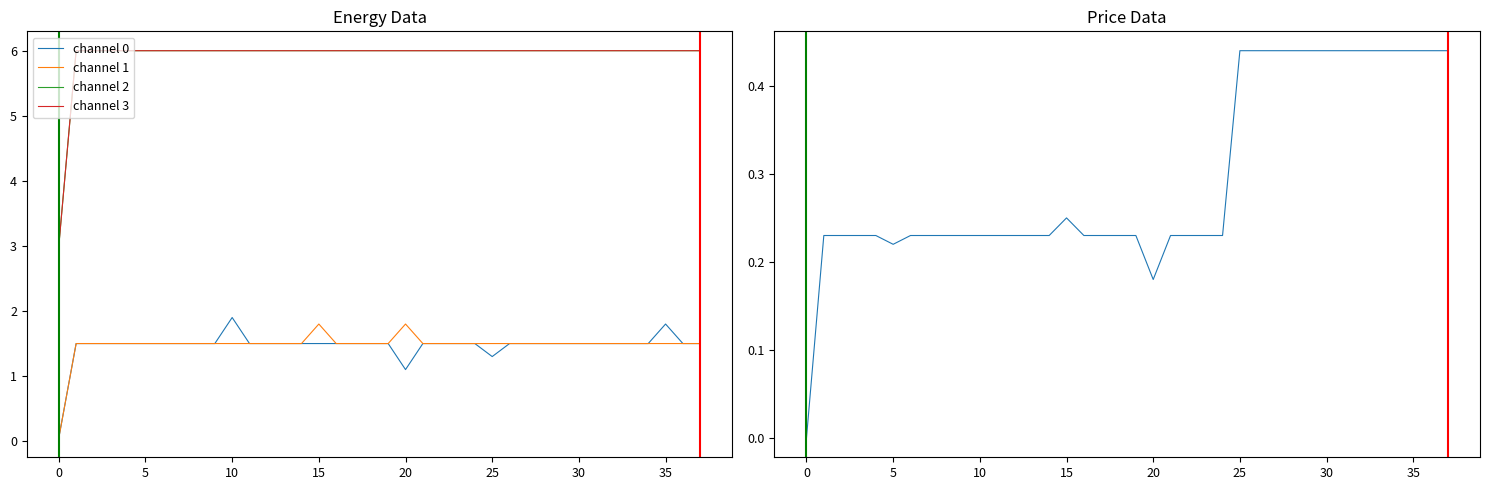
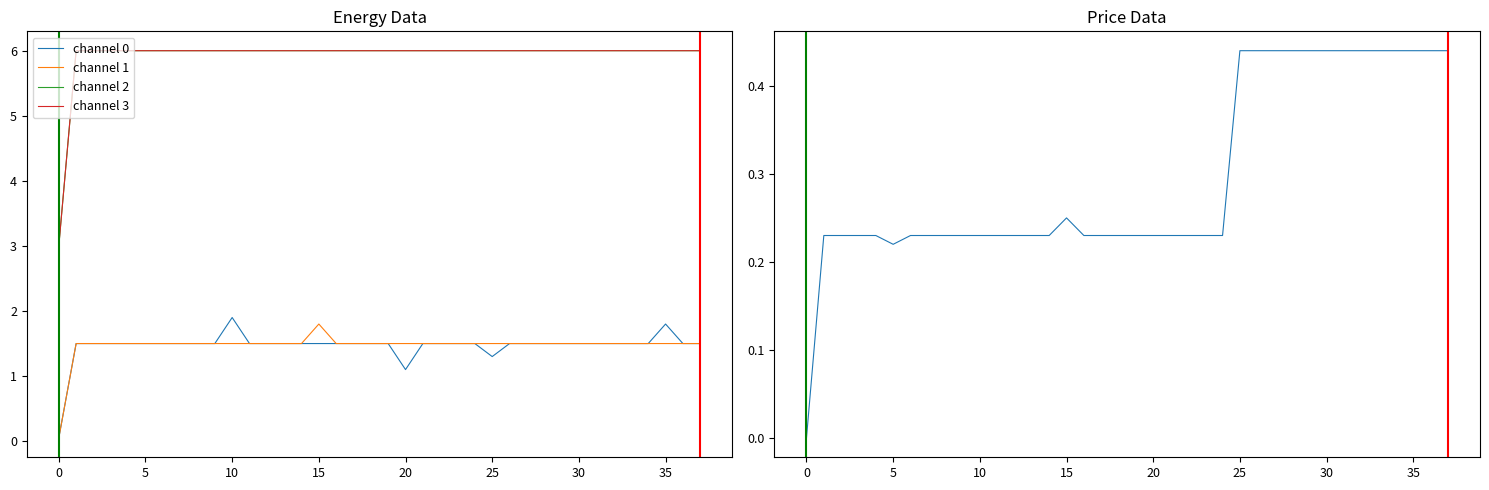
Energy Data, channel 1, 20: 1.8 -> 1.5
Price Data, 20: 0.18 -> 0.23
